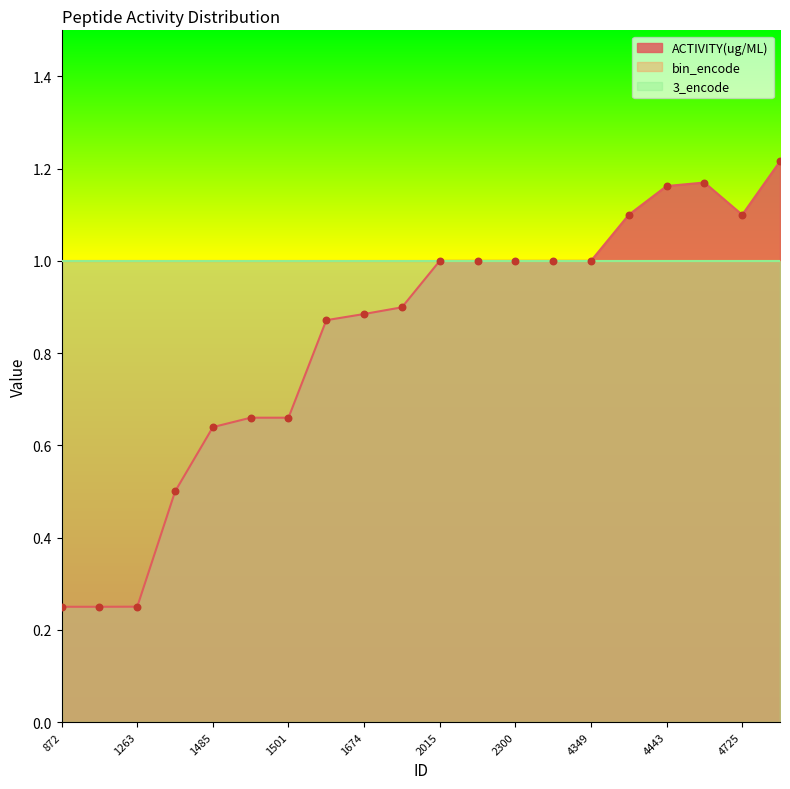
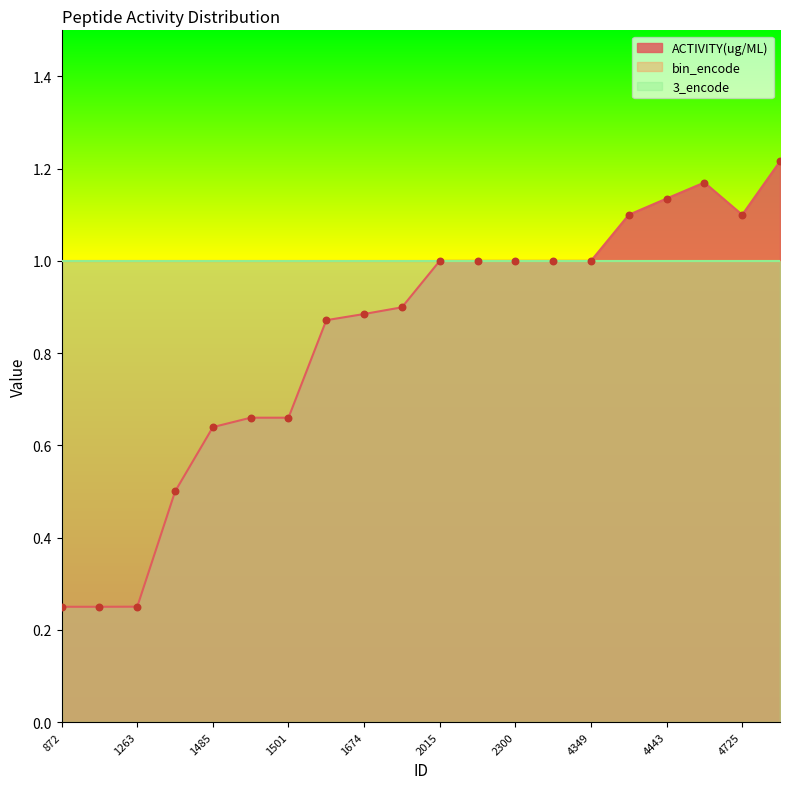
ACTIVITY(ug/ML), 4443: 1.16 -> 1.14
